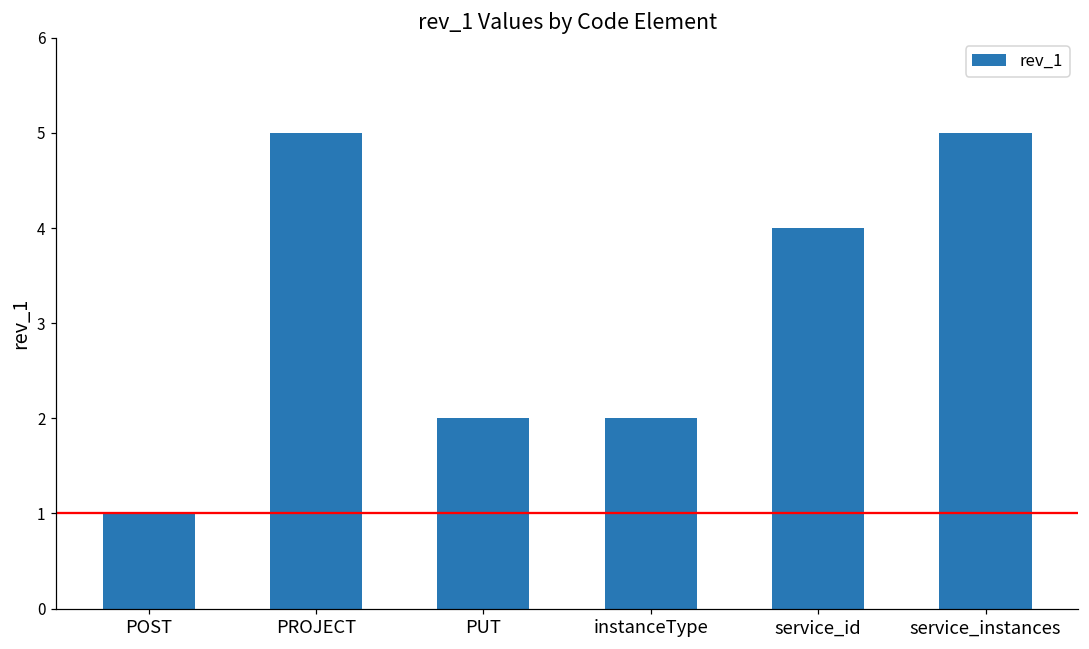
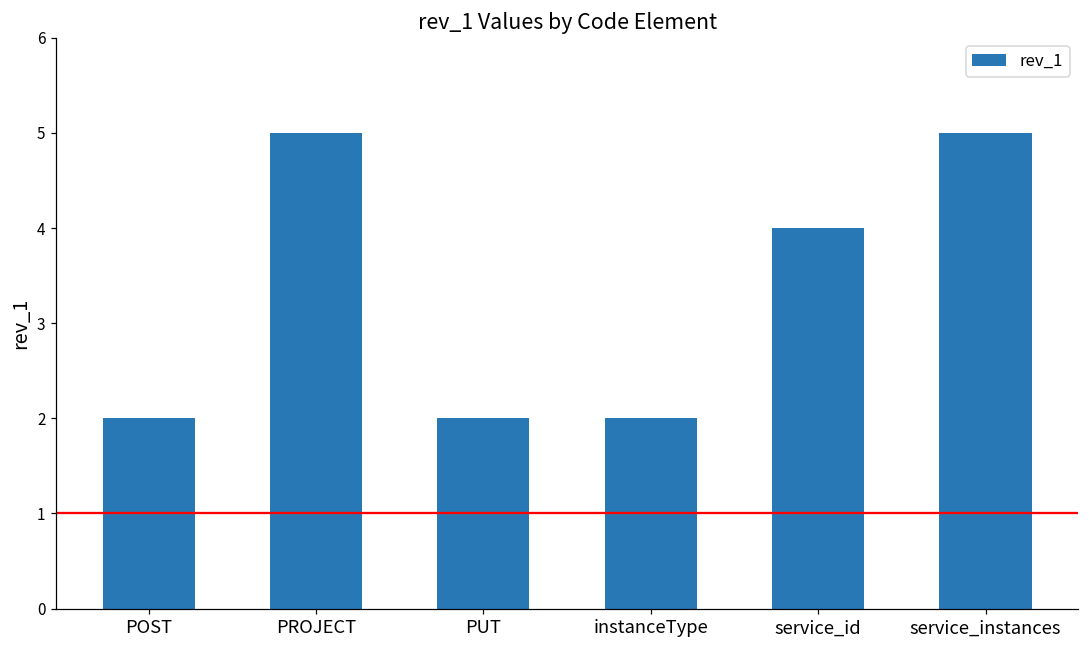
POST: 1 -> 2
